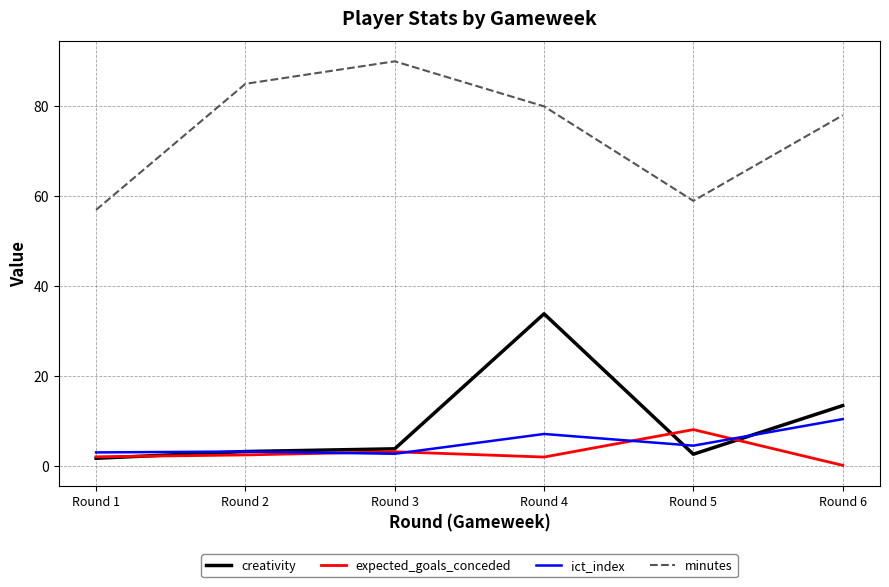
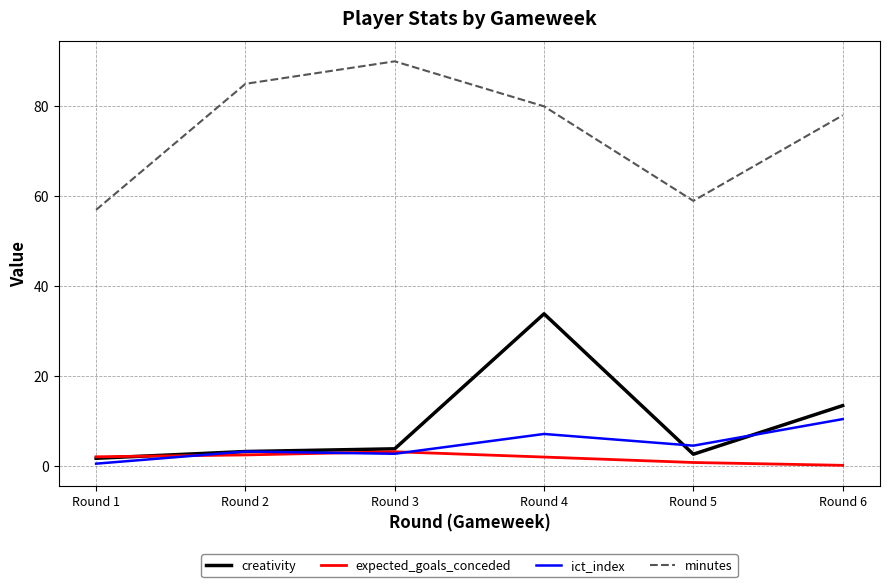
ict_index, Round 1: 3 -> 1
expected_goals_conceded, Round 5: 8 -> 1
